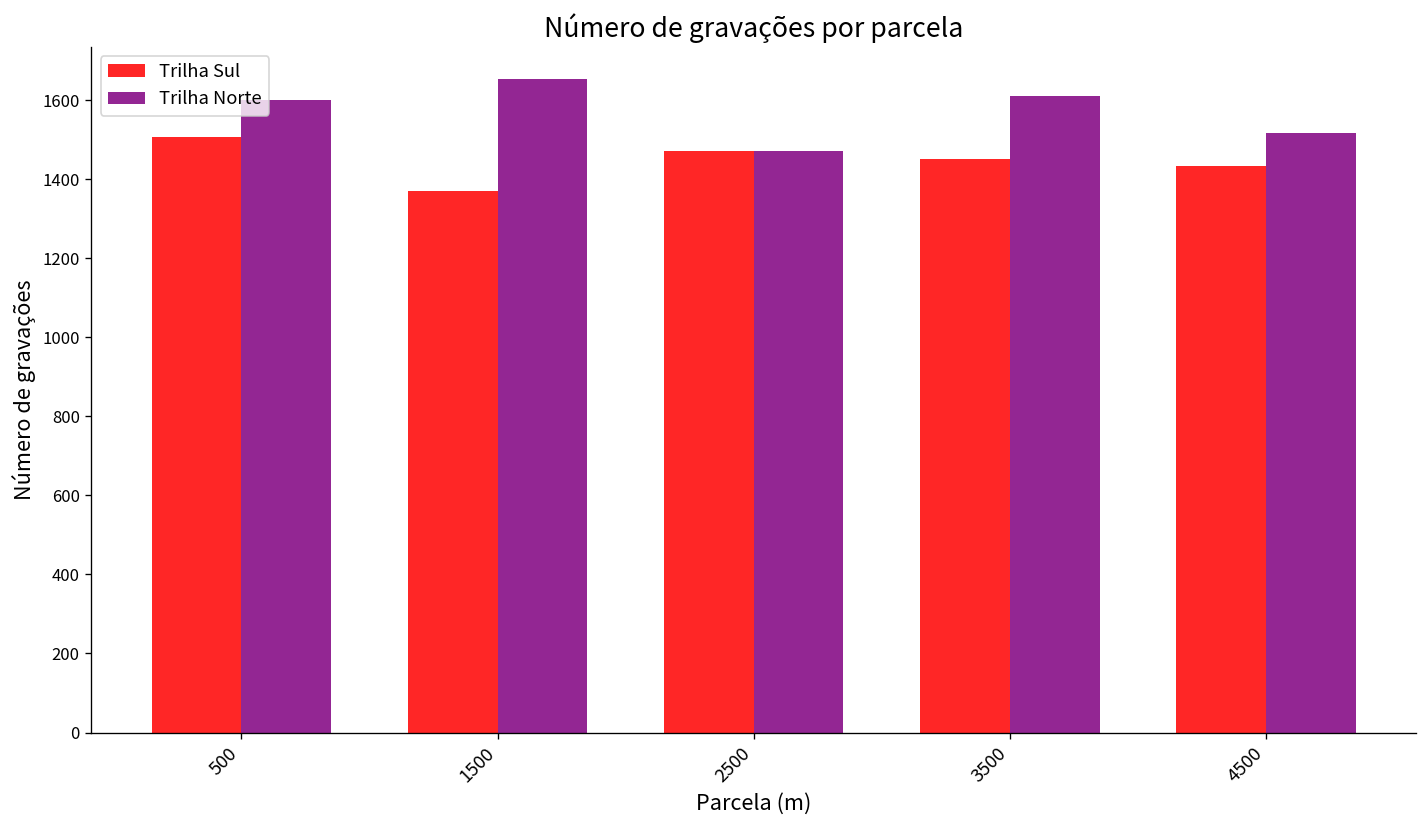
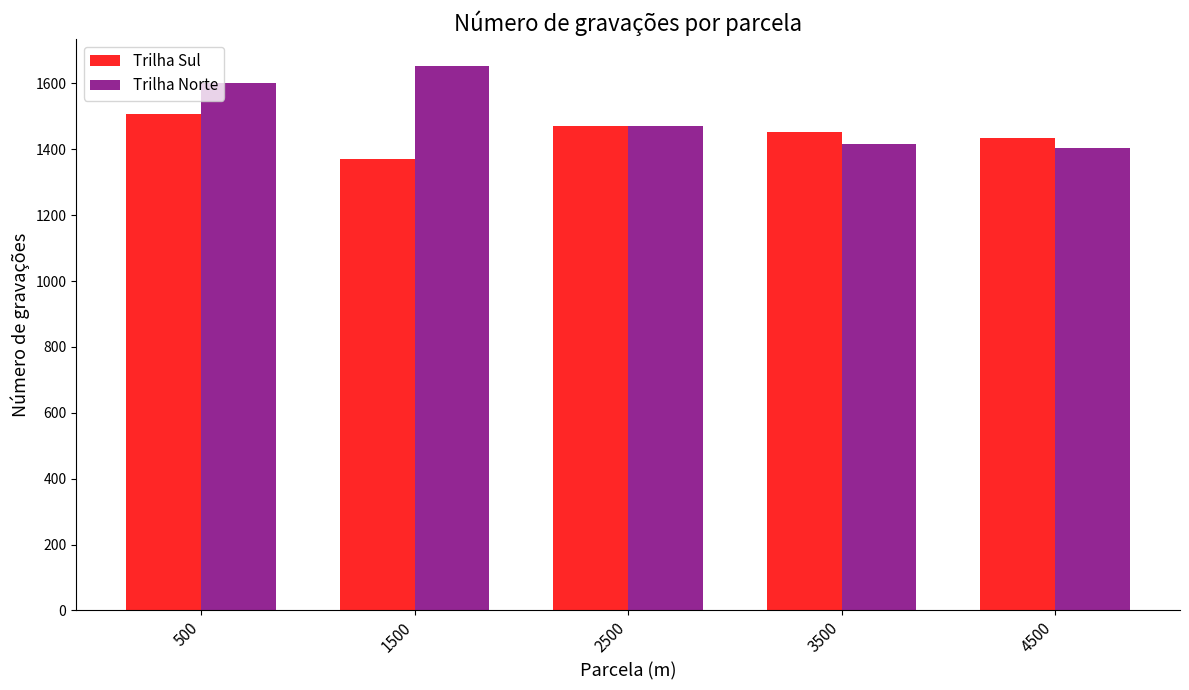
Trilha Norte, 3500: 1610 -> 1420
Trilha Norte, 4500: 1520 -> 1400
